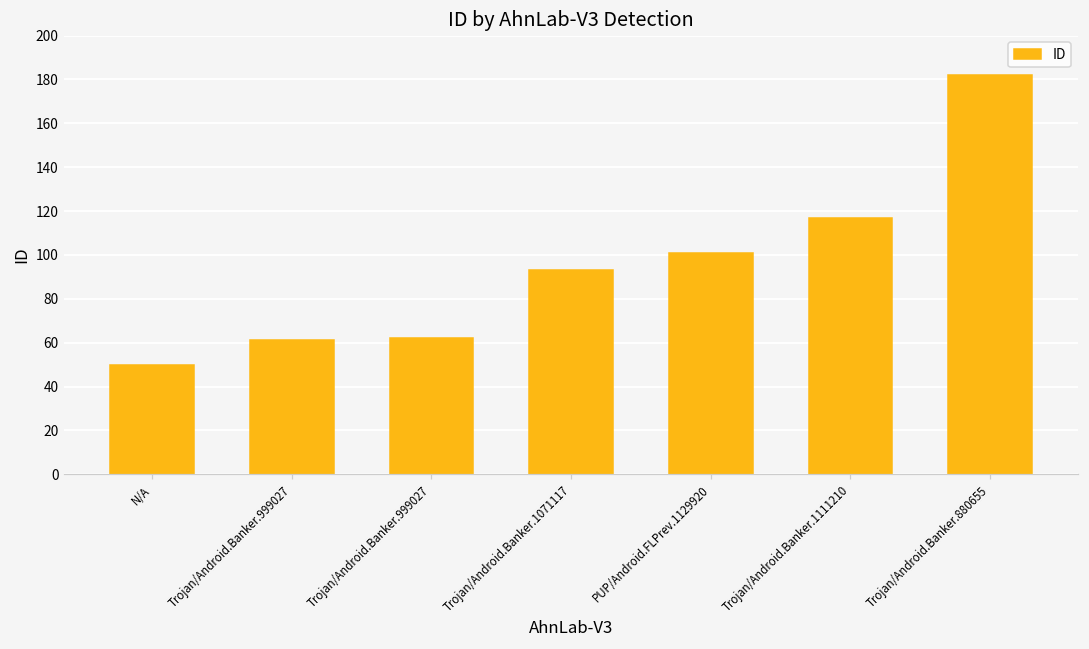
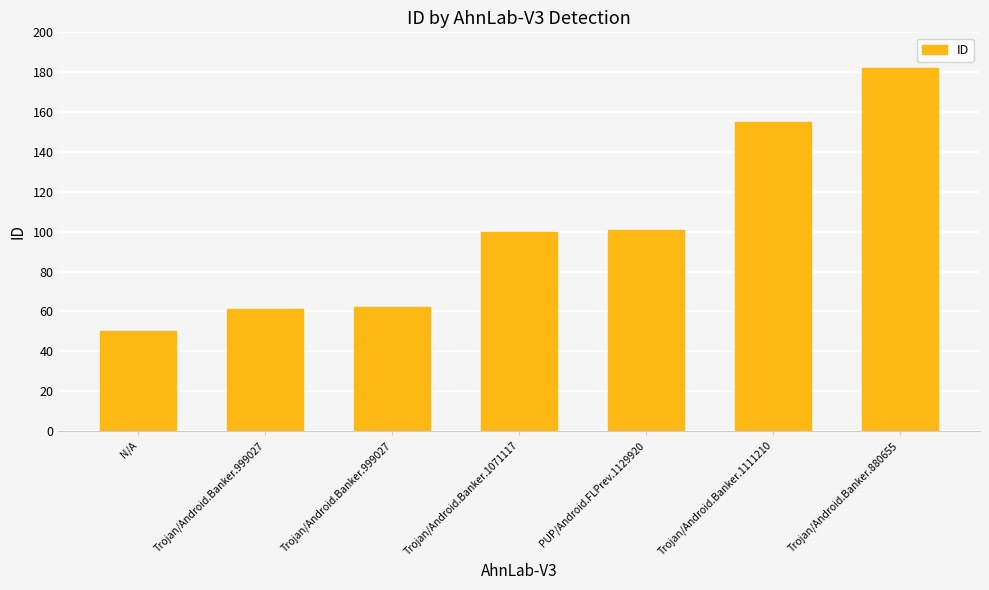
Trojan/Android.Banker.1071117: 93 -> 100
Trojan/Android.Banker.1111210: 117 -> 155
